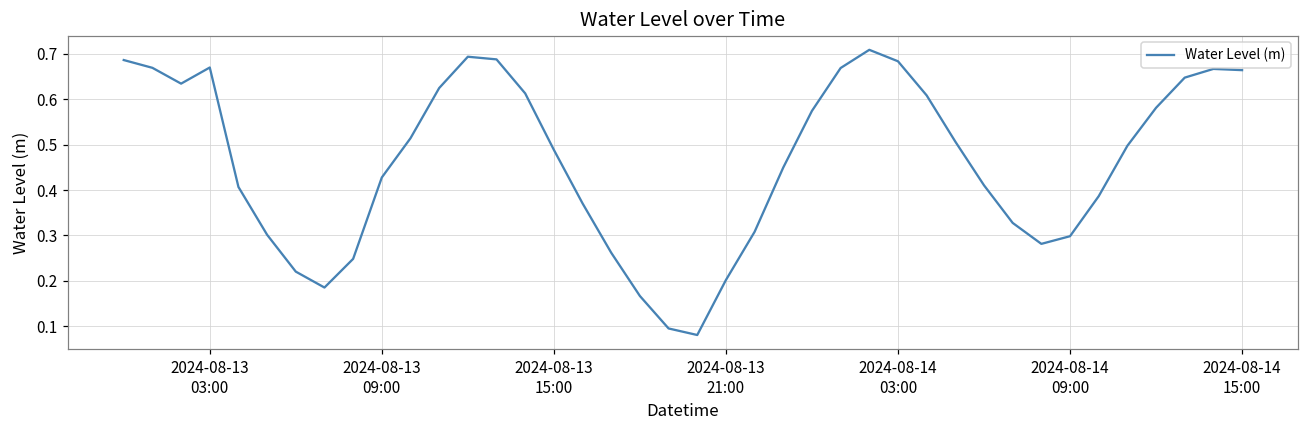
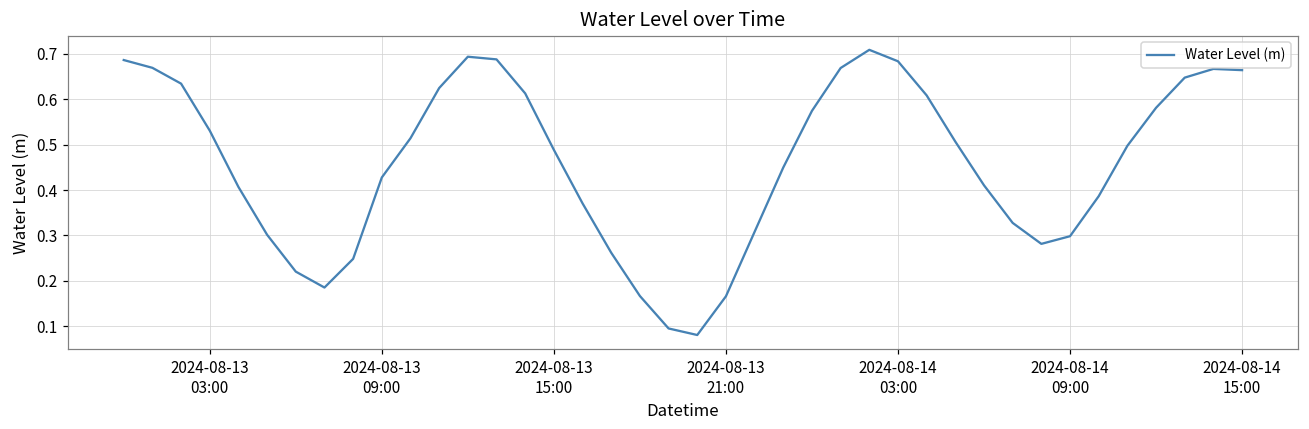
2024-08-13 03:00: 0.67 -> 0.53
2024-08-13 21:00: 0.20 -> 0.17
